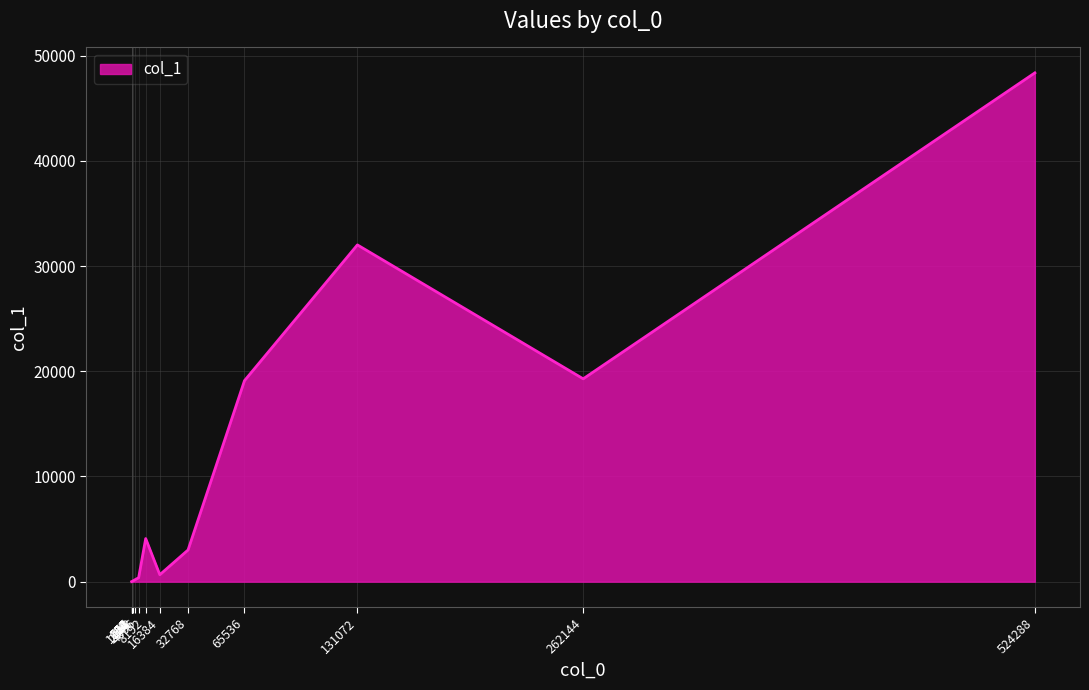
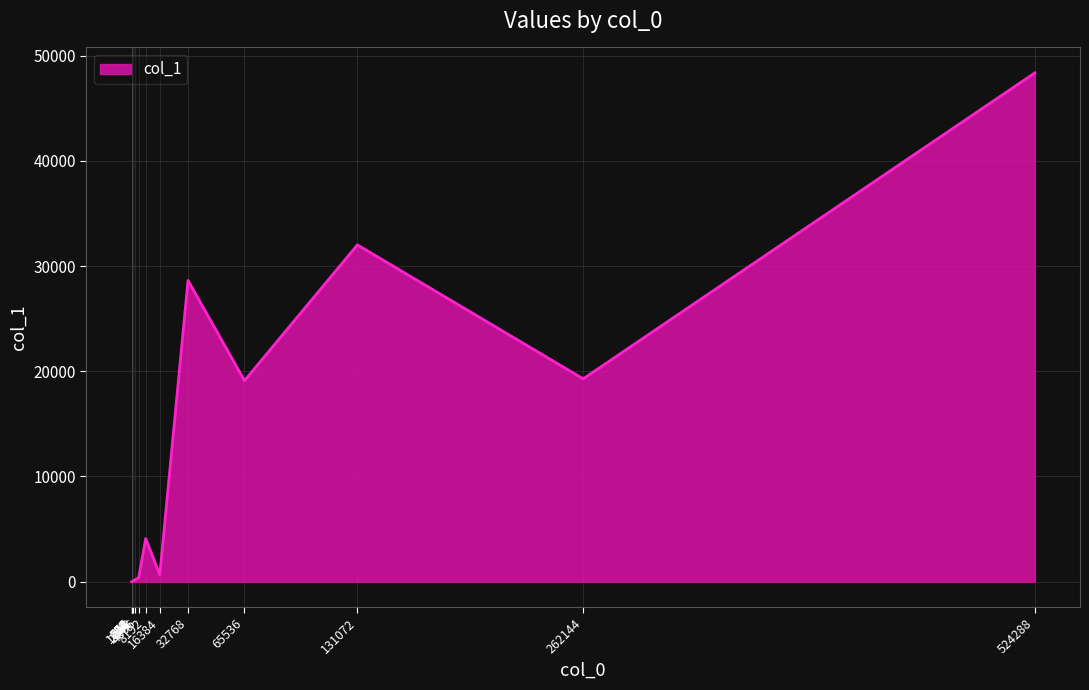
32768: 3000 -> 28600
